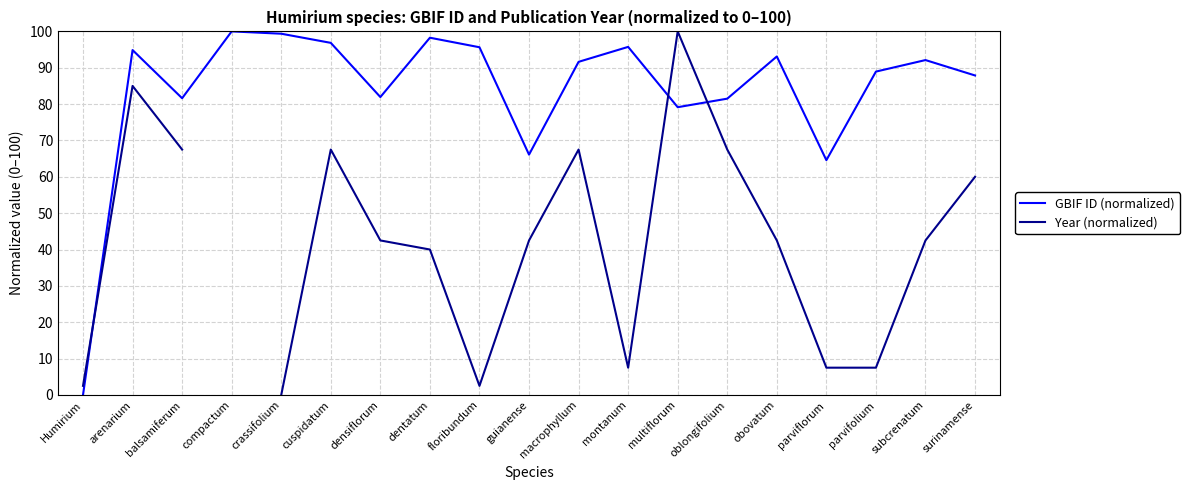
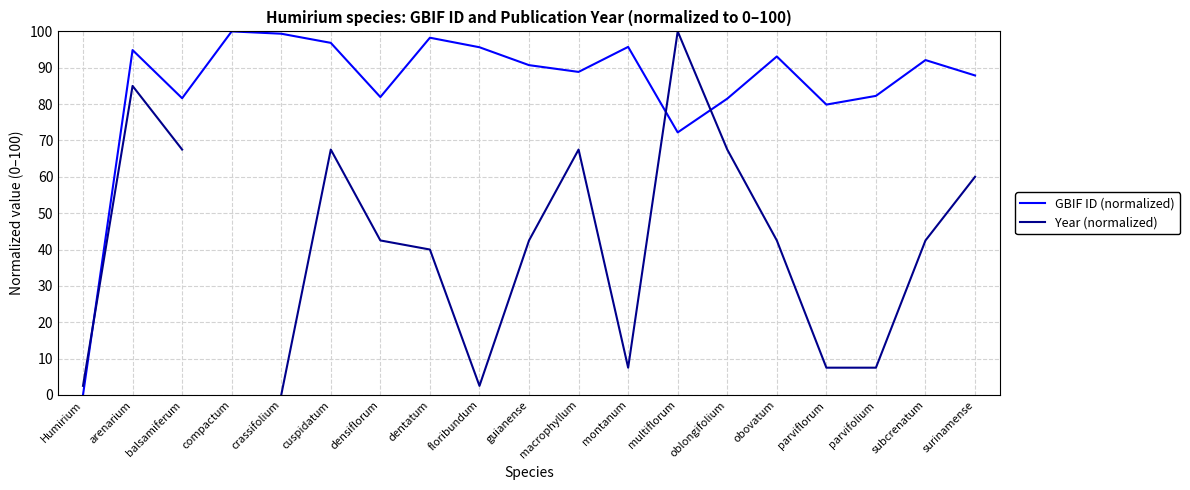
GBIF ID (normalized), guianense: 66 -> 91
GBIF ID (normalized), macrophyllum: 92 -> 89
GBIF ID (normalized), multiflorum: 79 -> 72
GBIF ID (normalized), parviflorum: 65 -> 80
GBIF ID (normalized), parvifolium: 89 -> 82
